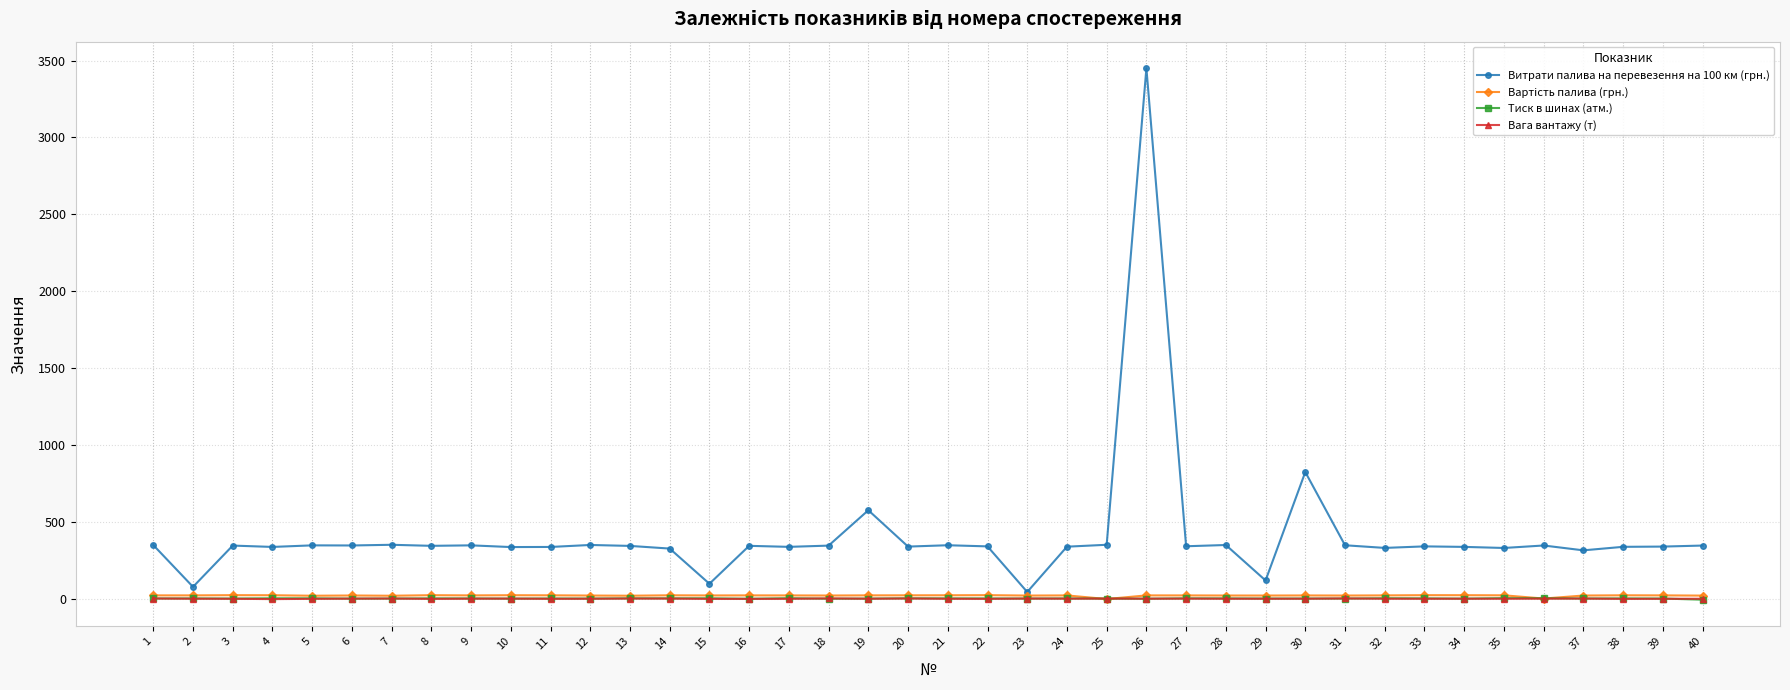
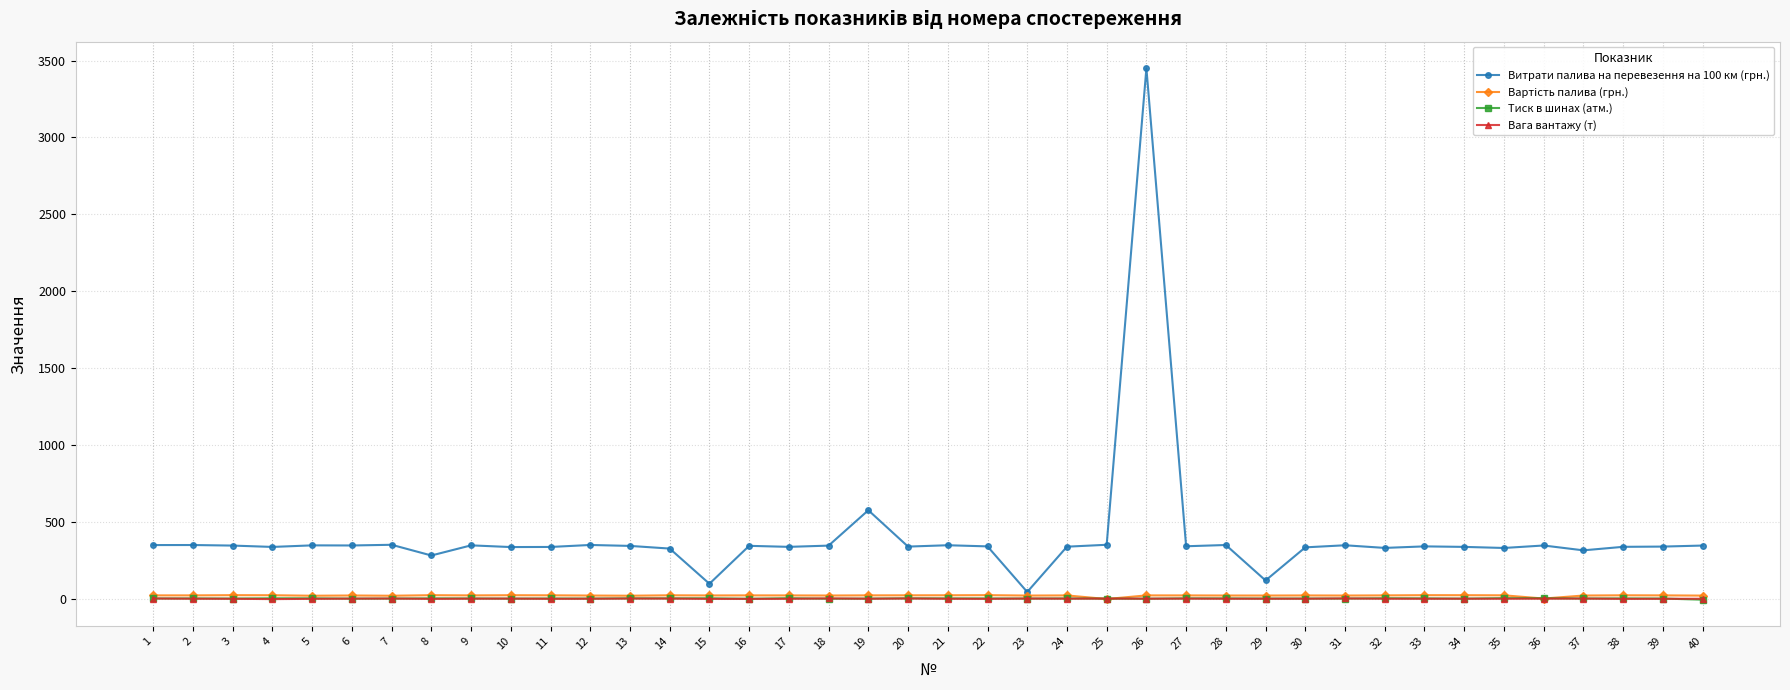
Витрати палива на перевезення на 100 км (грн.), 2: 80 -> 350
Витрати палива на перевезення на 100 км (грн.), 8: 350 -> 280
Витрати палива на перевезення на 100 км (грн.), 30: 830 -> 340
